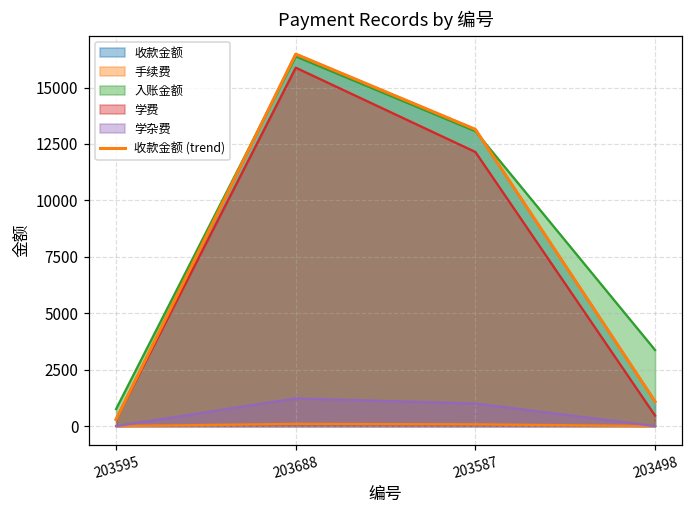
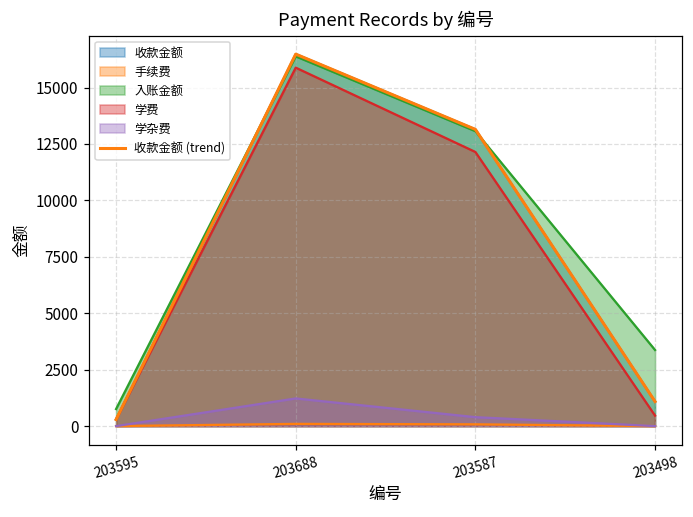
学杂费, 203587: 1000 -> 400
